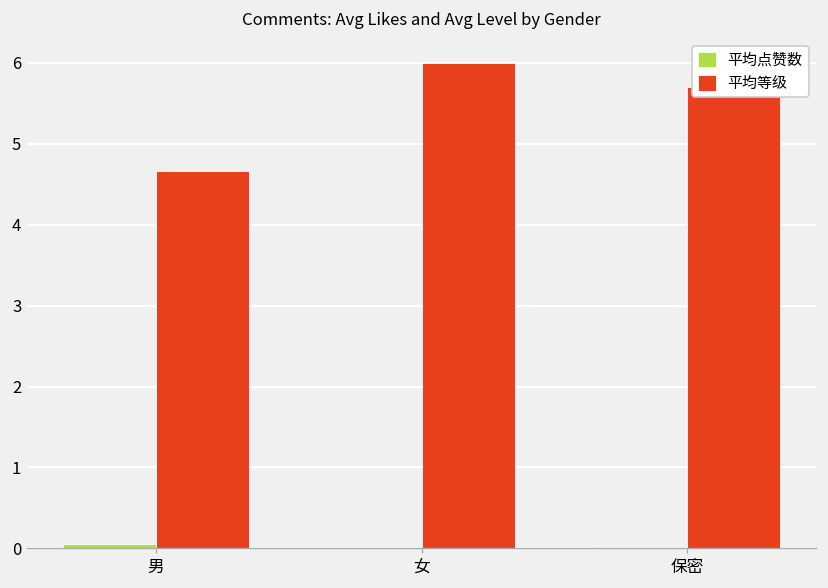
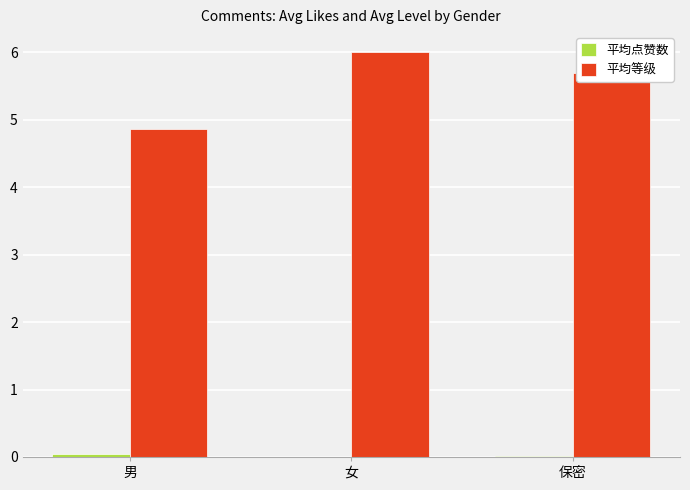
平均等级, 男: 4.7 -> 4.9
